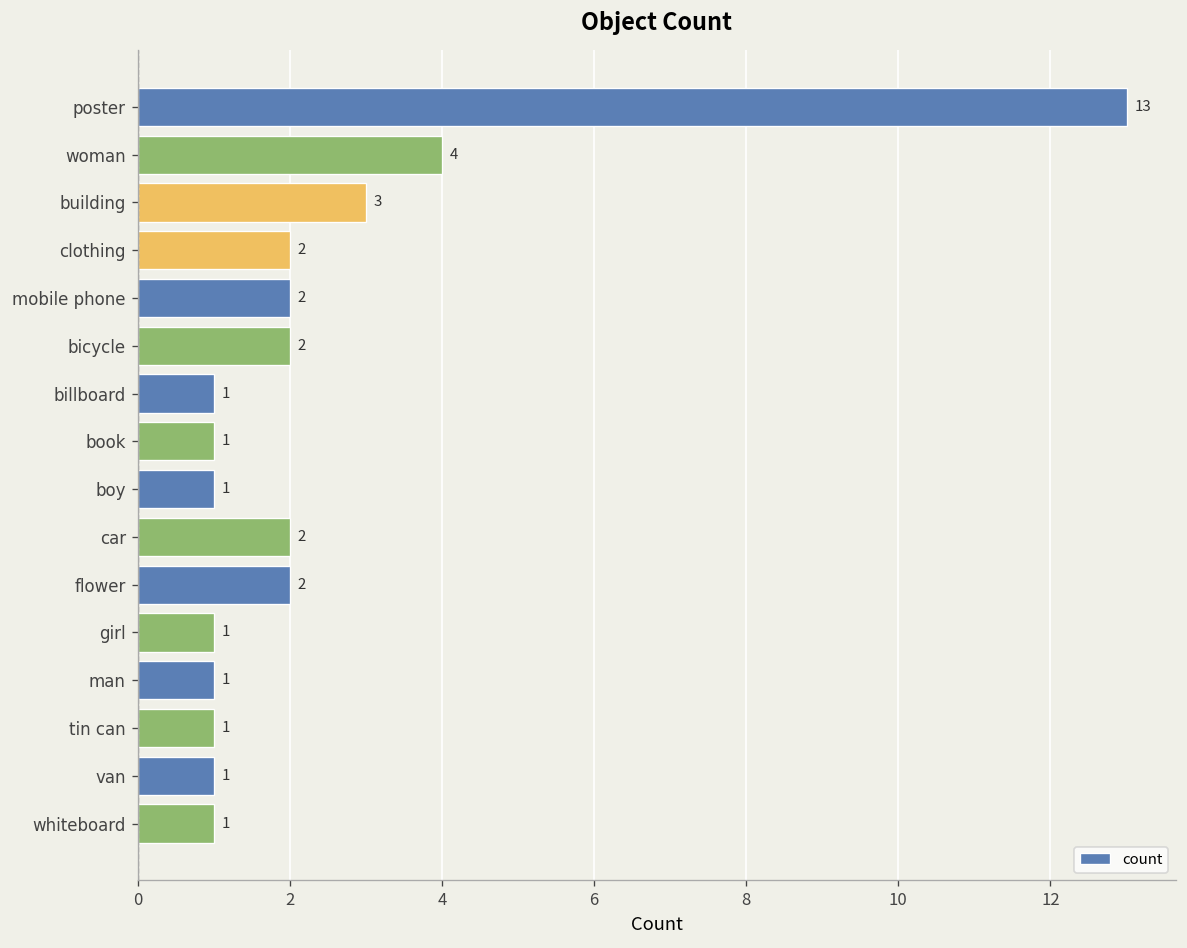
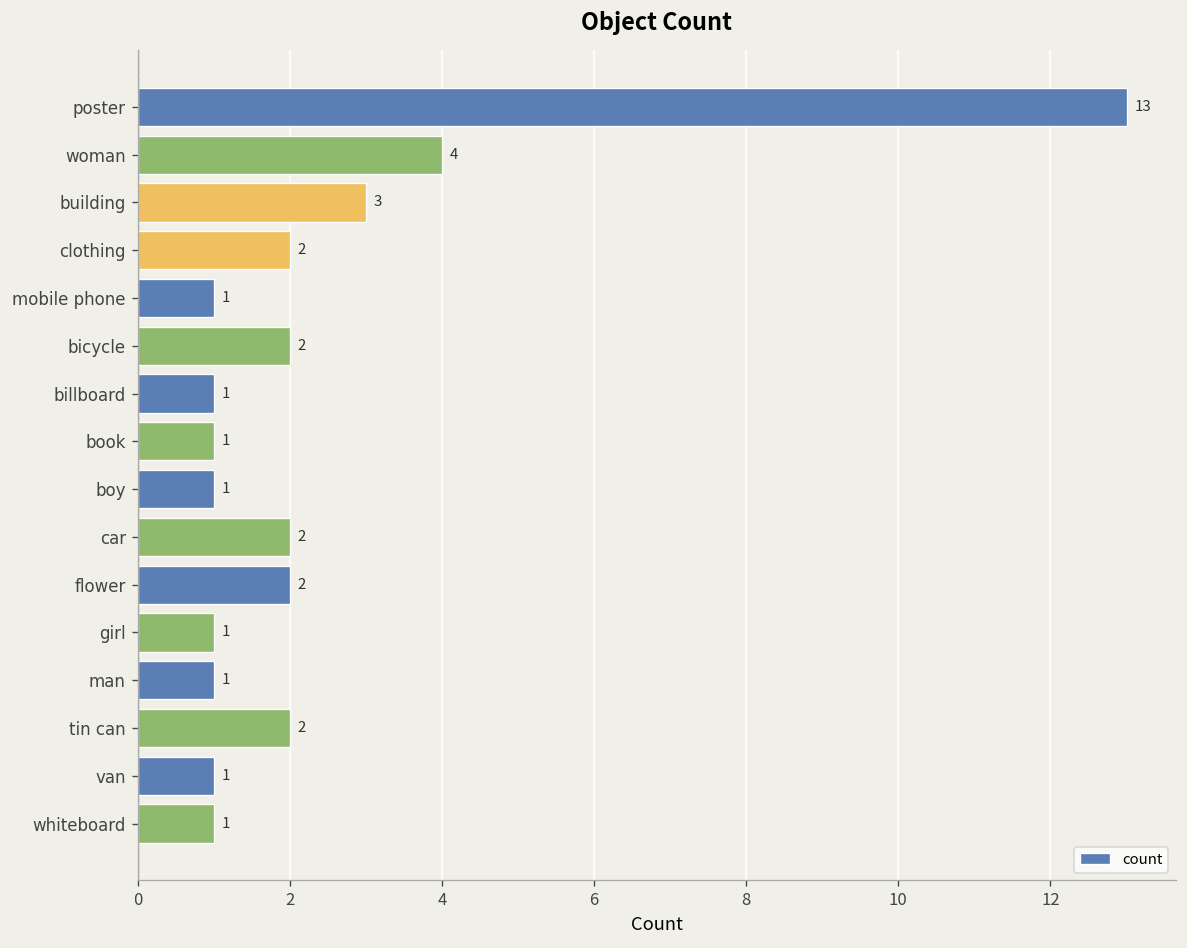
mobile phone: 2 -> 1
tin can: 1 -> 2
